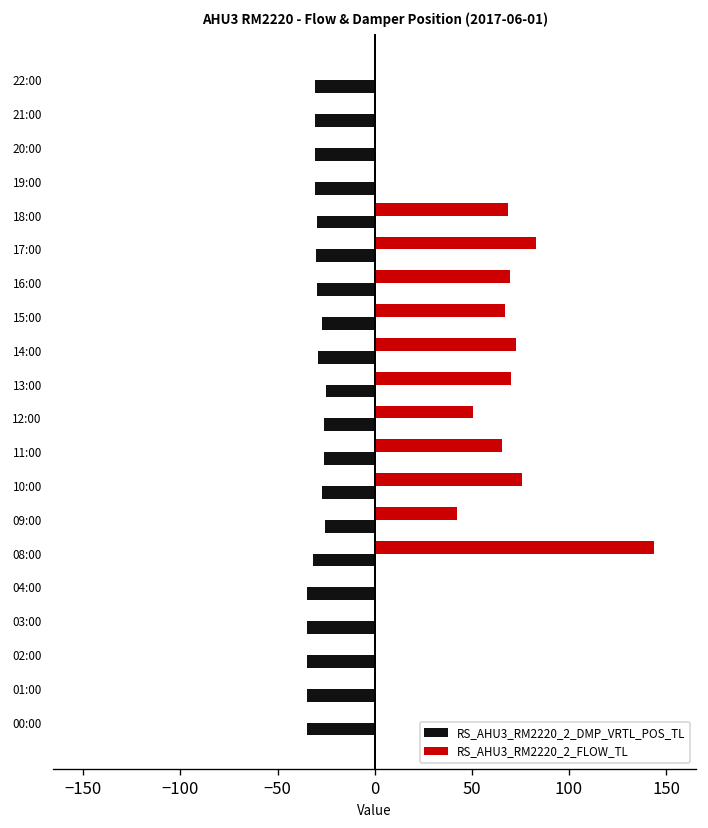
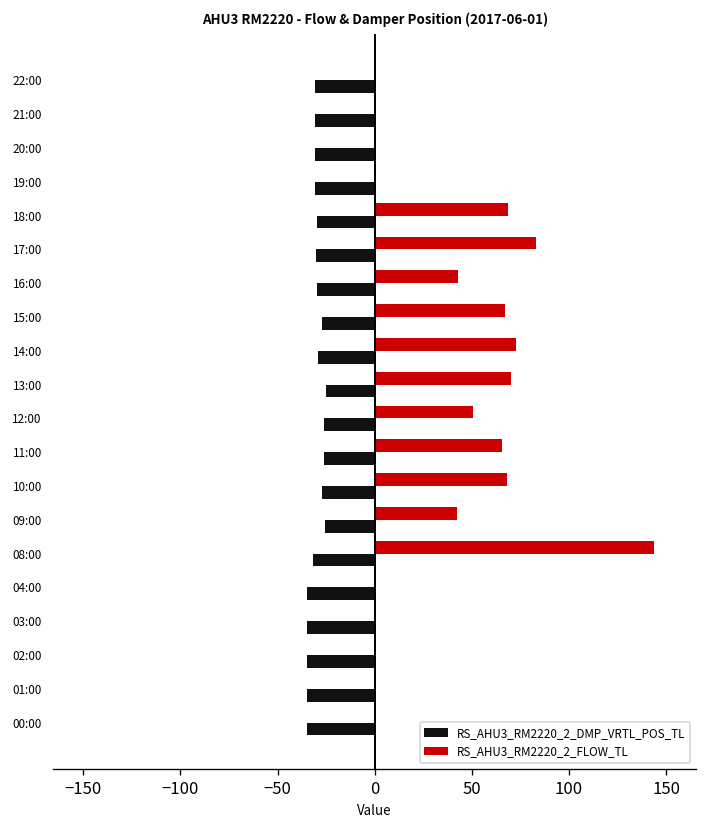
RS_AHU3_RM2220_2_FLOW_TL, 16:00: 70 -> 43
RS_AHU3_RM2220_2_FLOW_TL, 10:00: 76 -> 68
